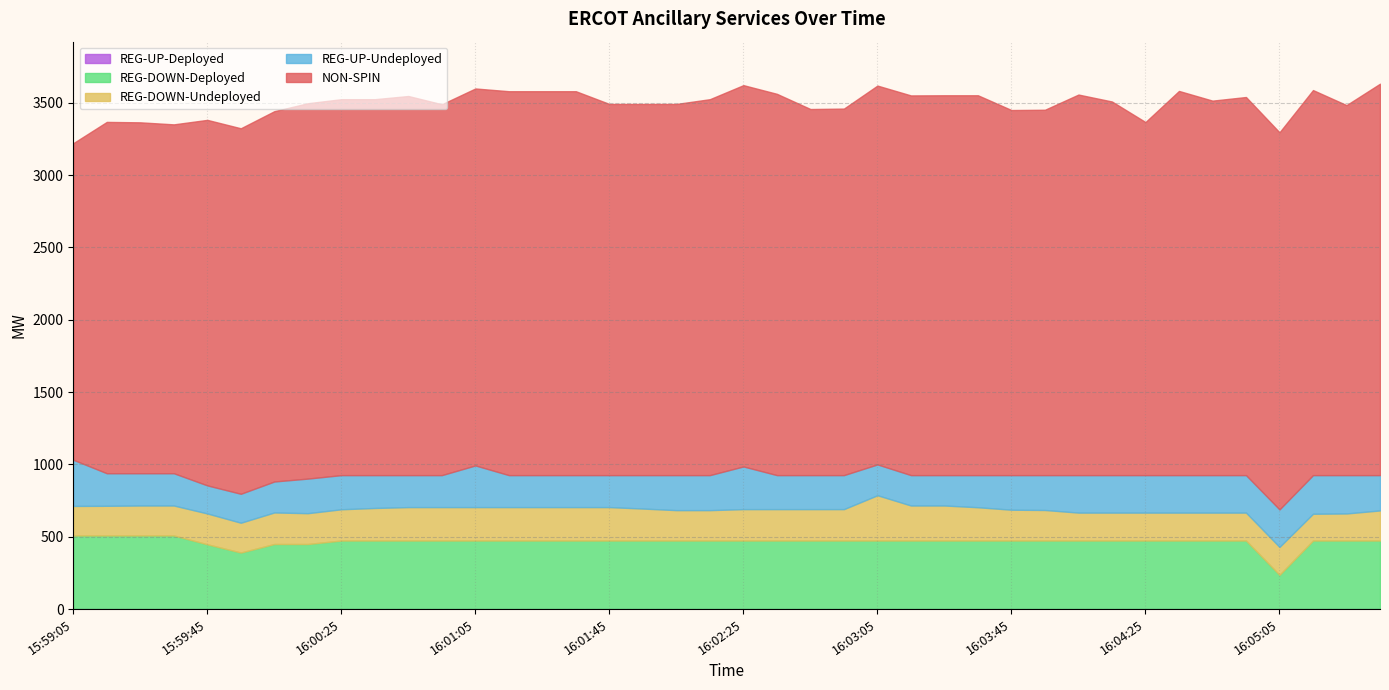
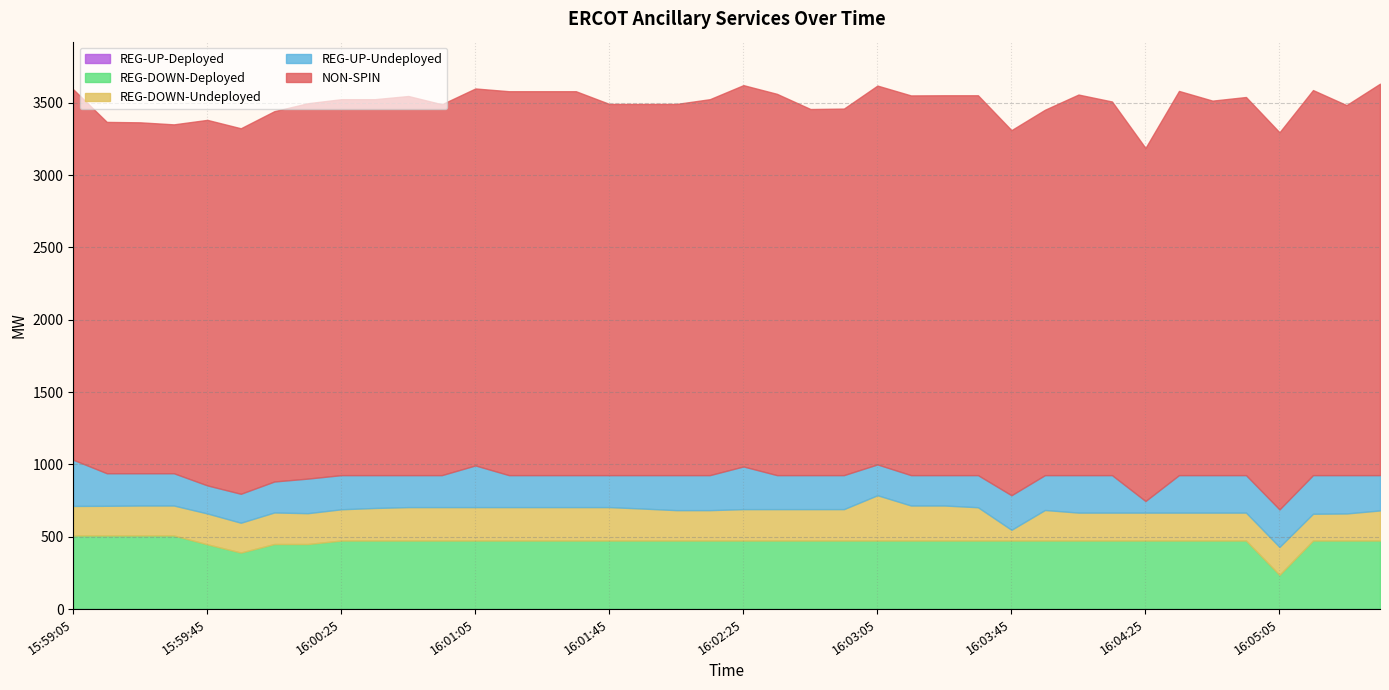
NON-SPIN, 15:59:05: 2190 -> 2560
REG-DOWN-Undeployed, 16:03:45: 210 -> 70
REG-UP-Undeployed, 16:04:25: 260 -> 80
